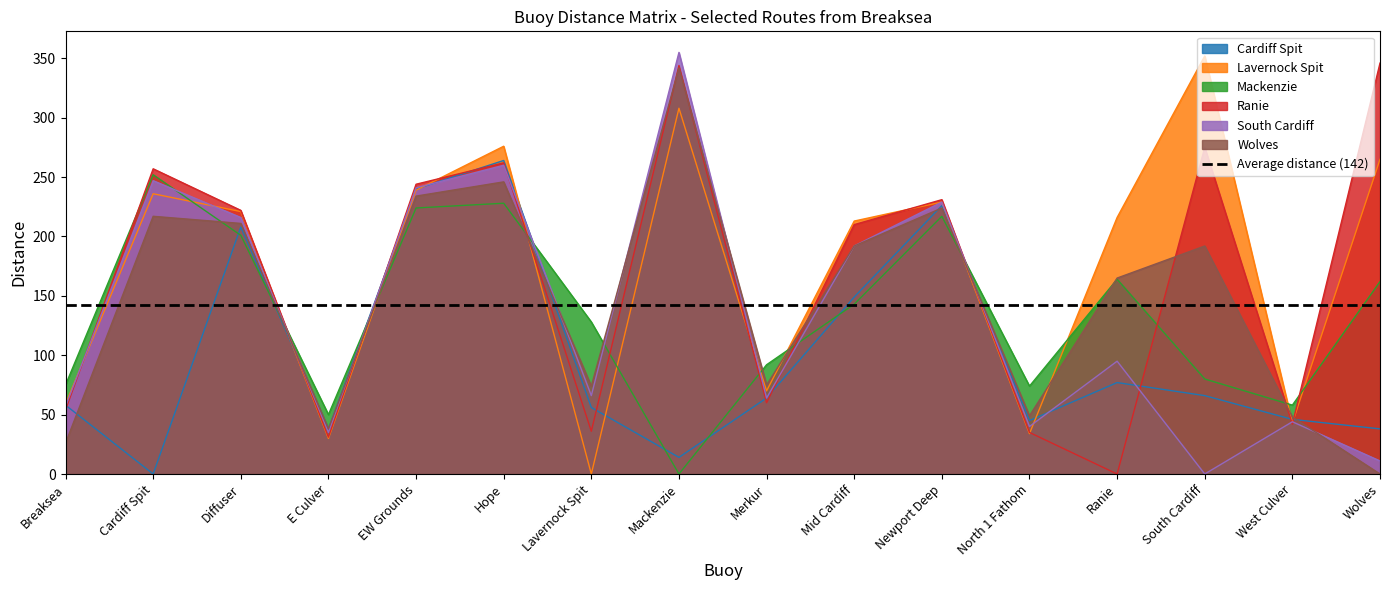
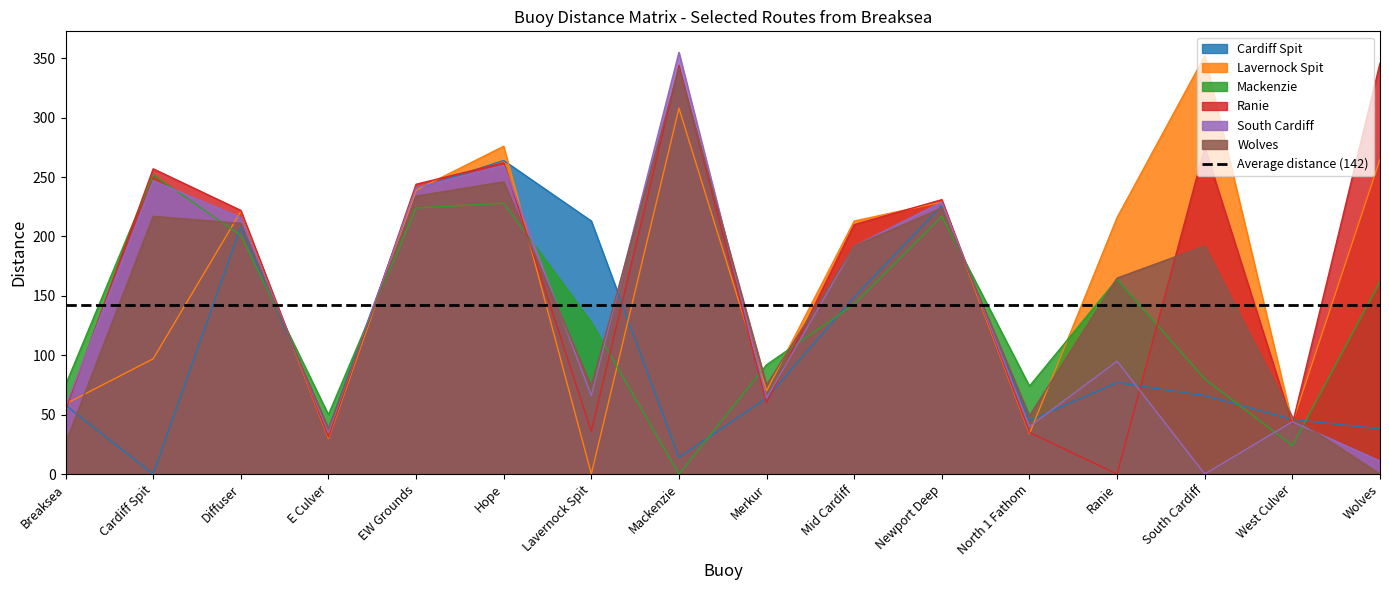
Lavernock Spit, Cardiff Spit: 236 -> 97
Cardiff Spit, Lavernock Spit: 56 -> 213
Mackenzie, West Culver: 58 -> 24
